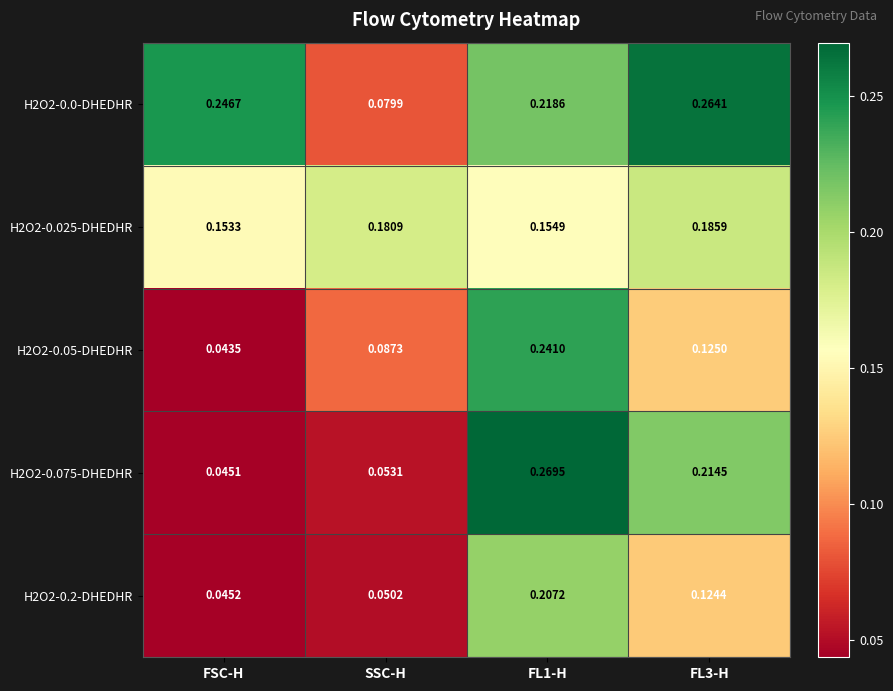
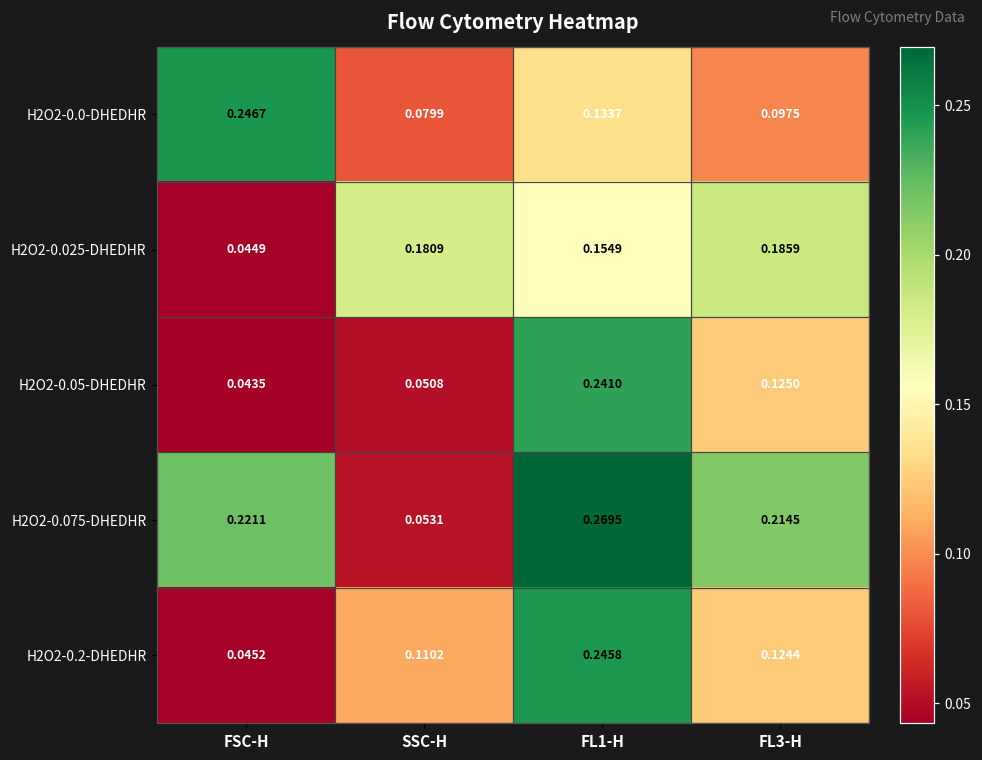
H2O2-0.0-DHEDHR, FL1-H: 0.2186 -> 0.1337
H2O2-0.0-DHEDHR, FL3-H: 0.2641 -> 0.0975
H2O2-0.025-DHEDHR, FSC-H: 0.1533 -> 0.0449
H2O2-0.05-DHEDHR, SSC-H: 0.0873 -> 0.0508
H2O2-0.075-DHEDHR, FSC-H: 0.0451 -> 0.2211
H2O2-0.2-DHEDHR, SSC-H: 0.0502 -> 0.1102
H2O2-0.2-DHEDHR, FL1-H: 0.2072 -> 0.2458
